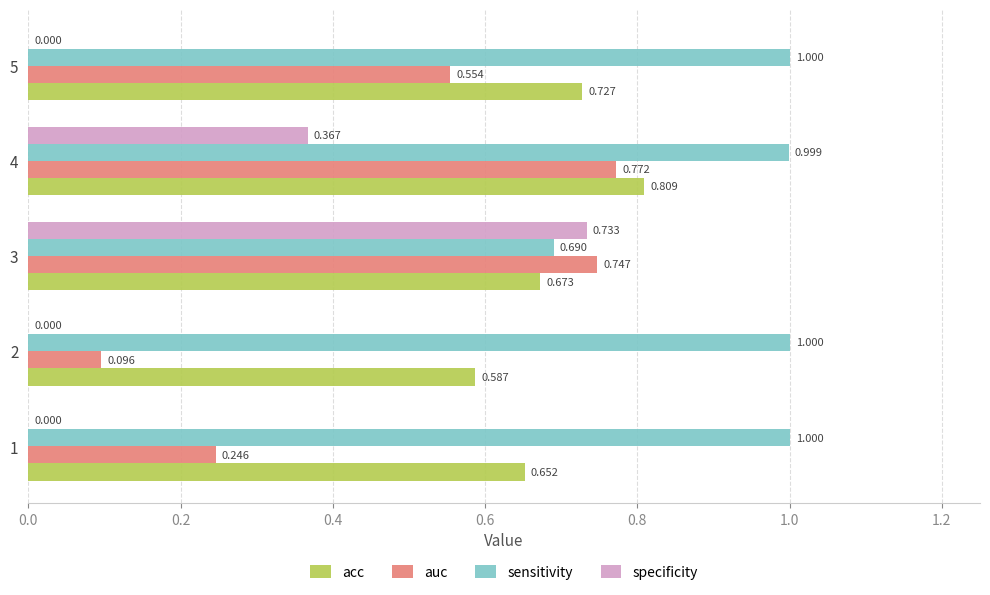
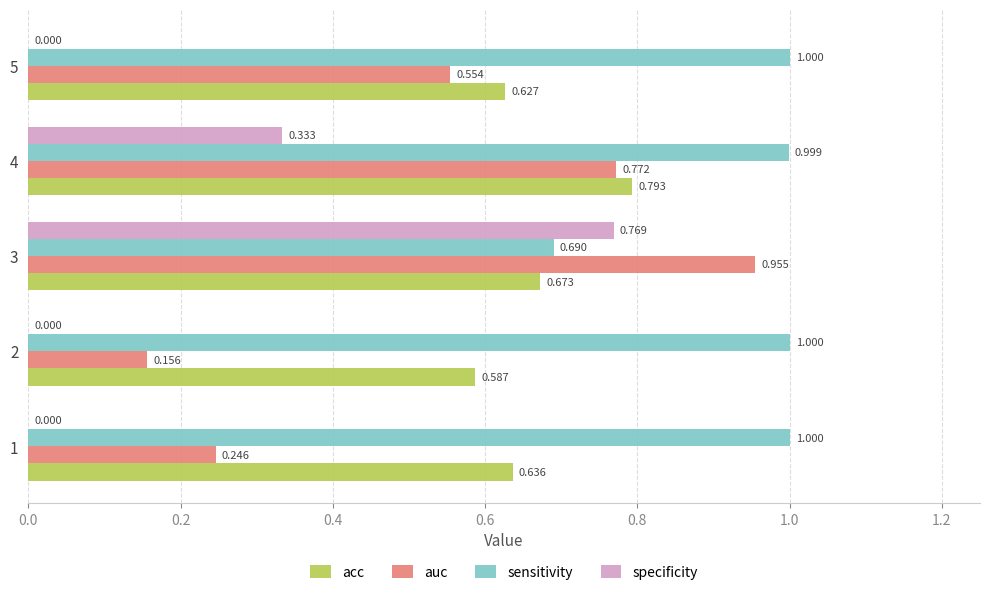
acc, 5: 0.727 -> 0.627
specificity, 4: 0.367 -> 0.333
acc, 4: 0.809 -> 0.793
specificity, 3: 0.733 -> 0.769
auc, 3: 0.747 -> 0.955
auc, 2: 0.096 -> 0.156
acc, 1: 0.652 -> 0.636
